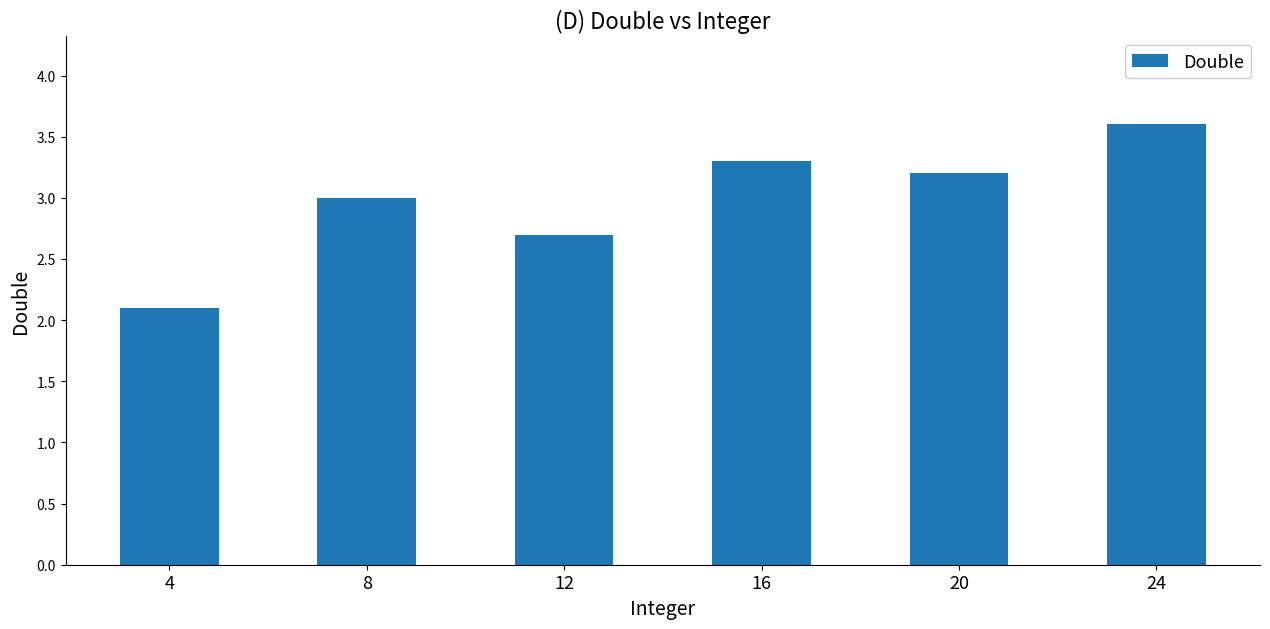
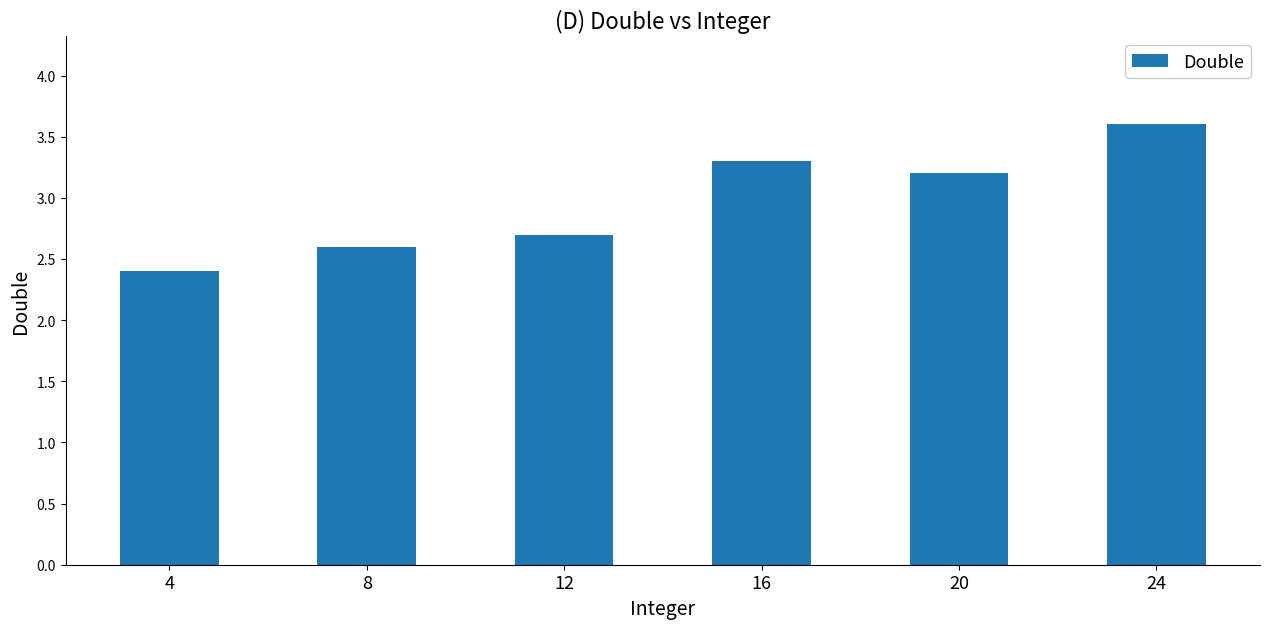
4: 2.1 -> 2.4
8: 3.0 -> 2.6
